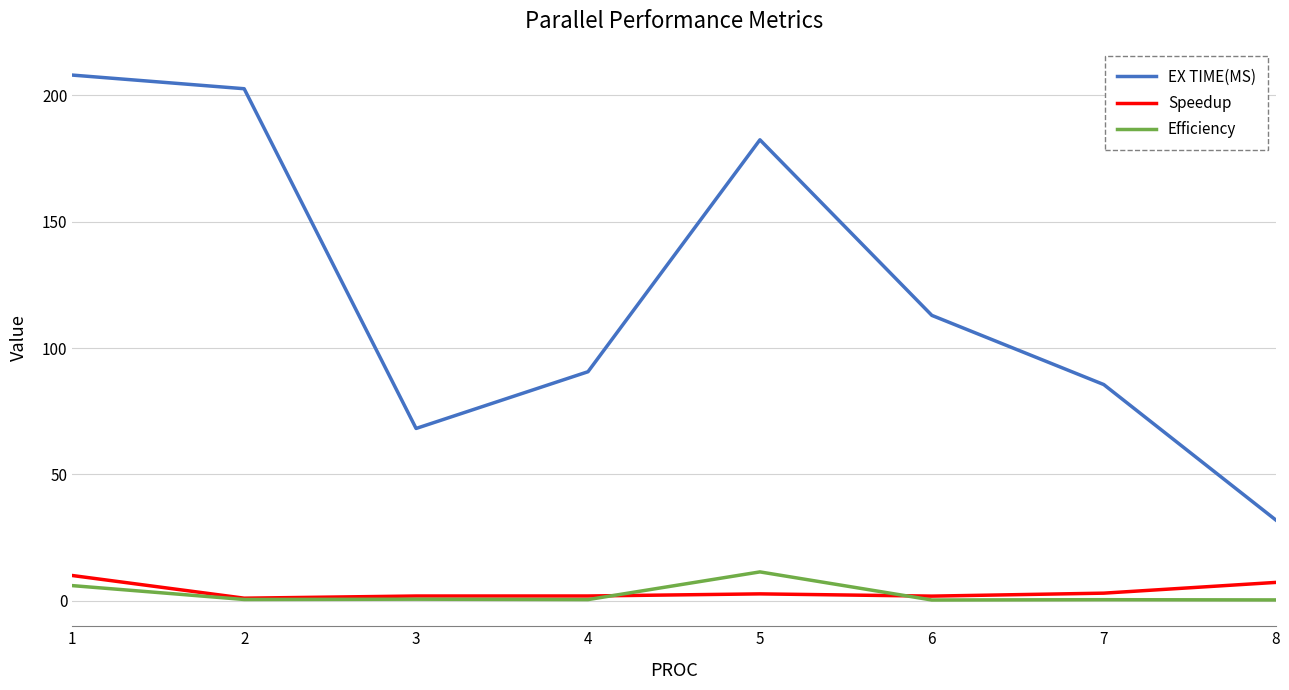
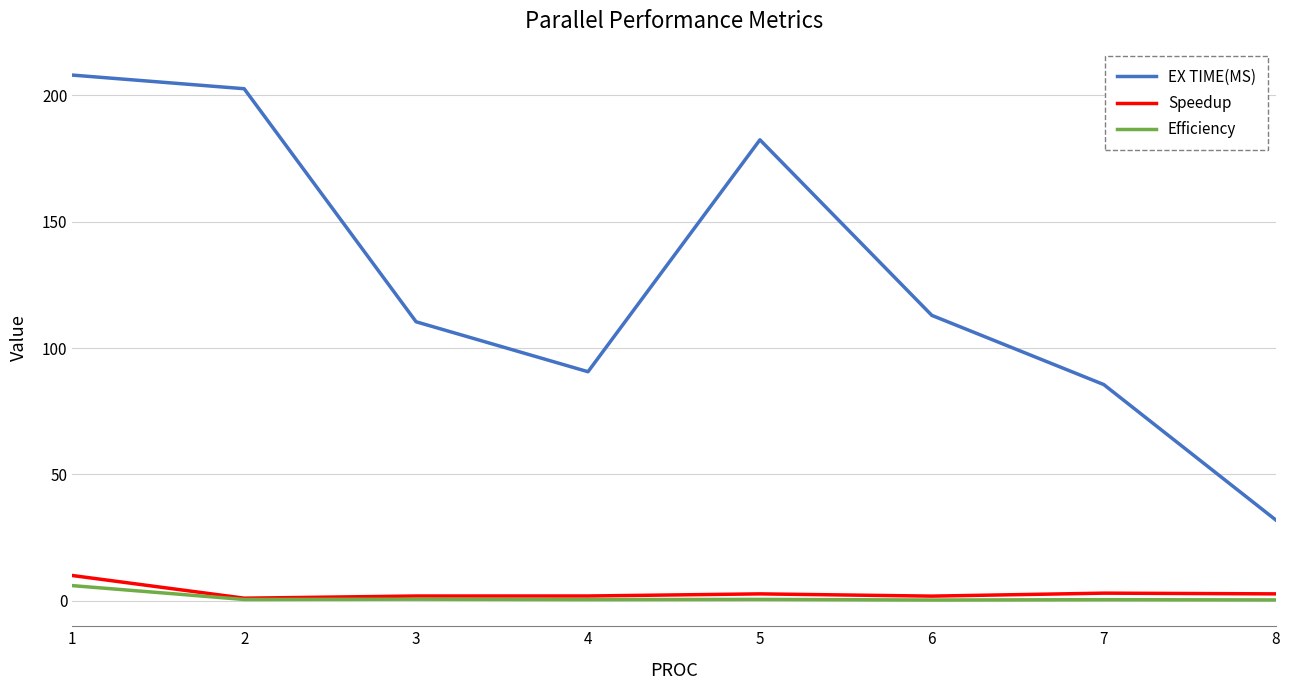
EX TIME(MS), 3: 68 -> 110
Efficiency, 5: 11 -> 1
Speedup, 8: 7 -> 3
